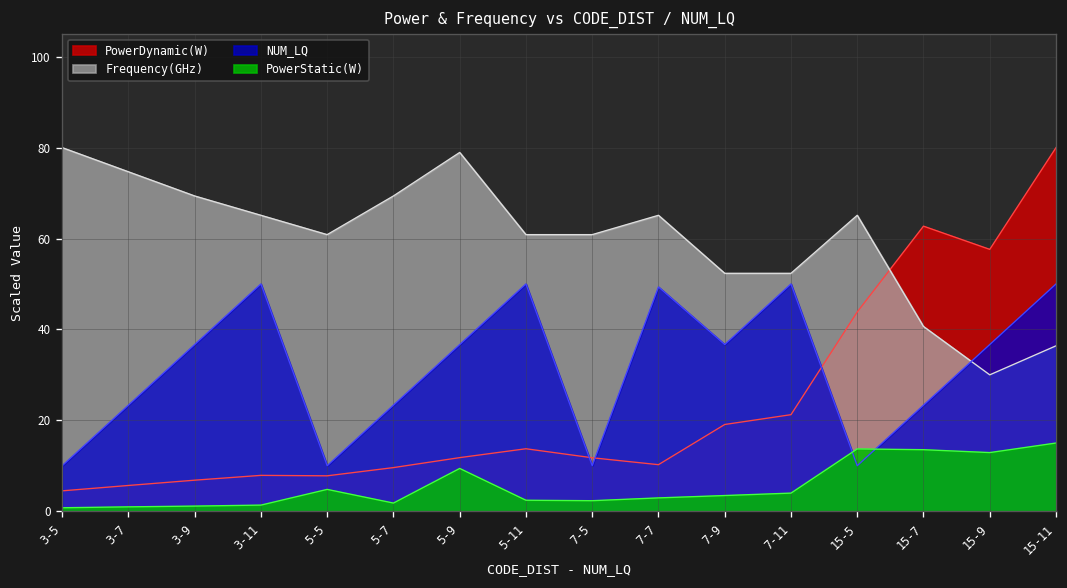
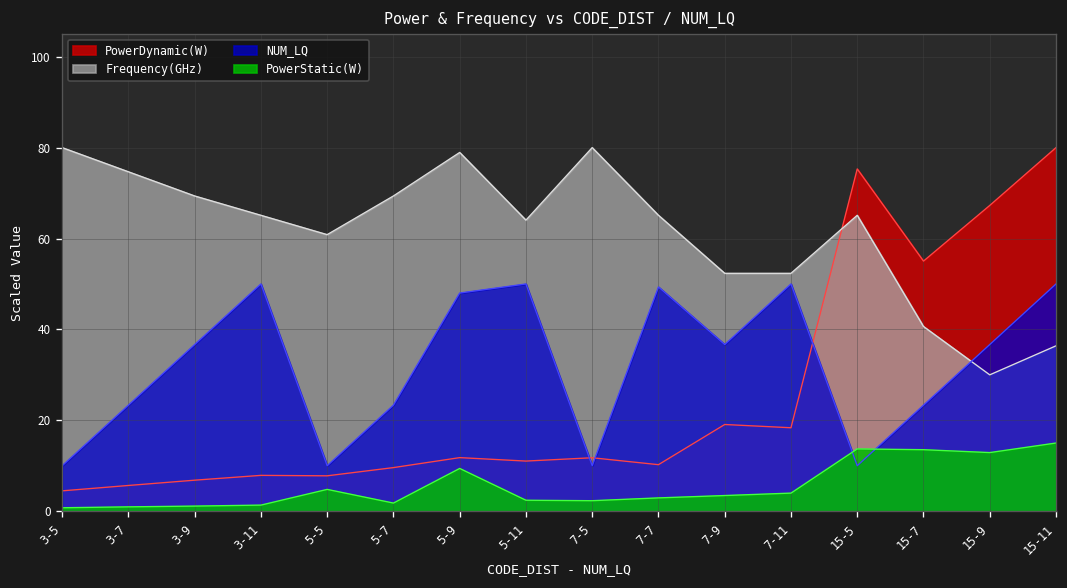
NUM_LQ, 5-9: 37 -> 48
PowerDynamic(W), 5-11: 14 -> 11
Frequency(GHz), 5-11: 61 -> 64
Frequency(GHz), 7-5: 61 -> 80
PowerDynamic(W), 7-11: 21 -> 18
PowerDynamic(W), 15-5: 44 -> 75
PowerDynamic(W), 15-7: 63 -> 55
PowerDynamic(W), 15-9: 58 -> 67
